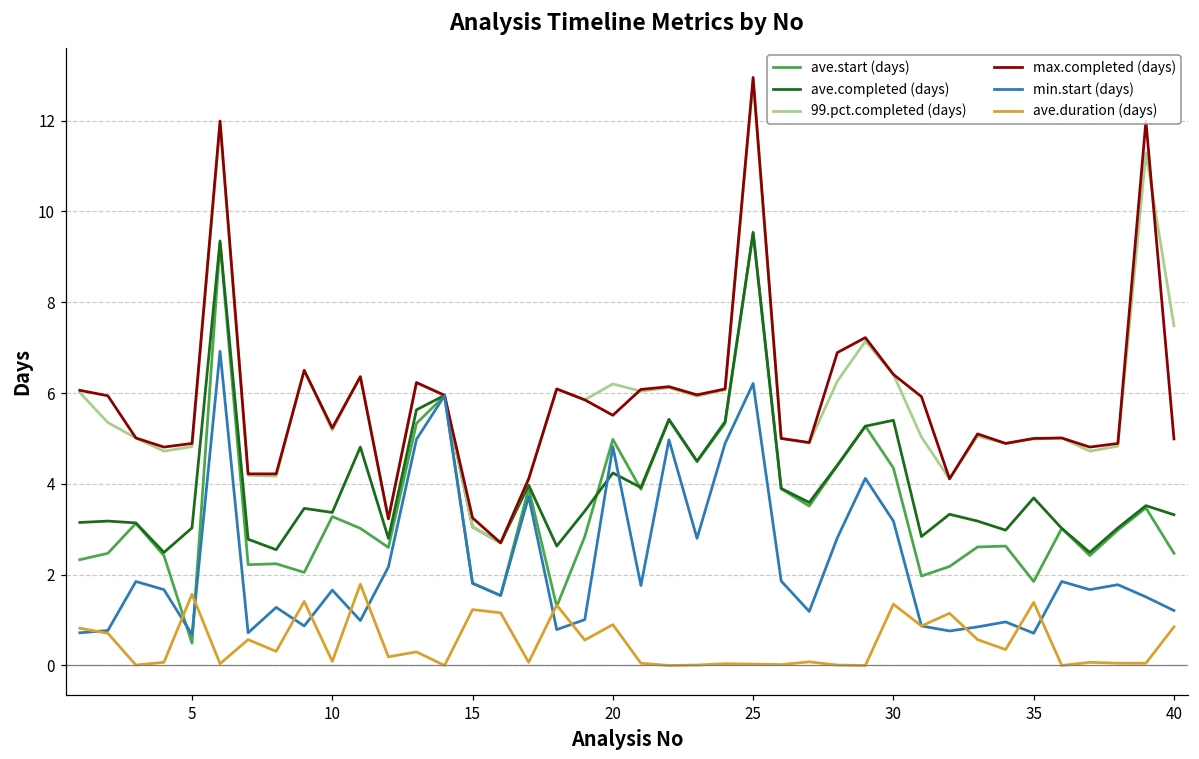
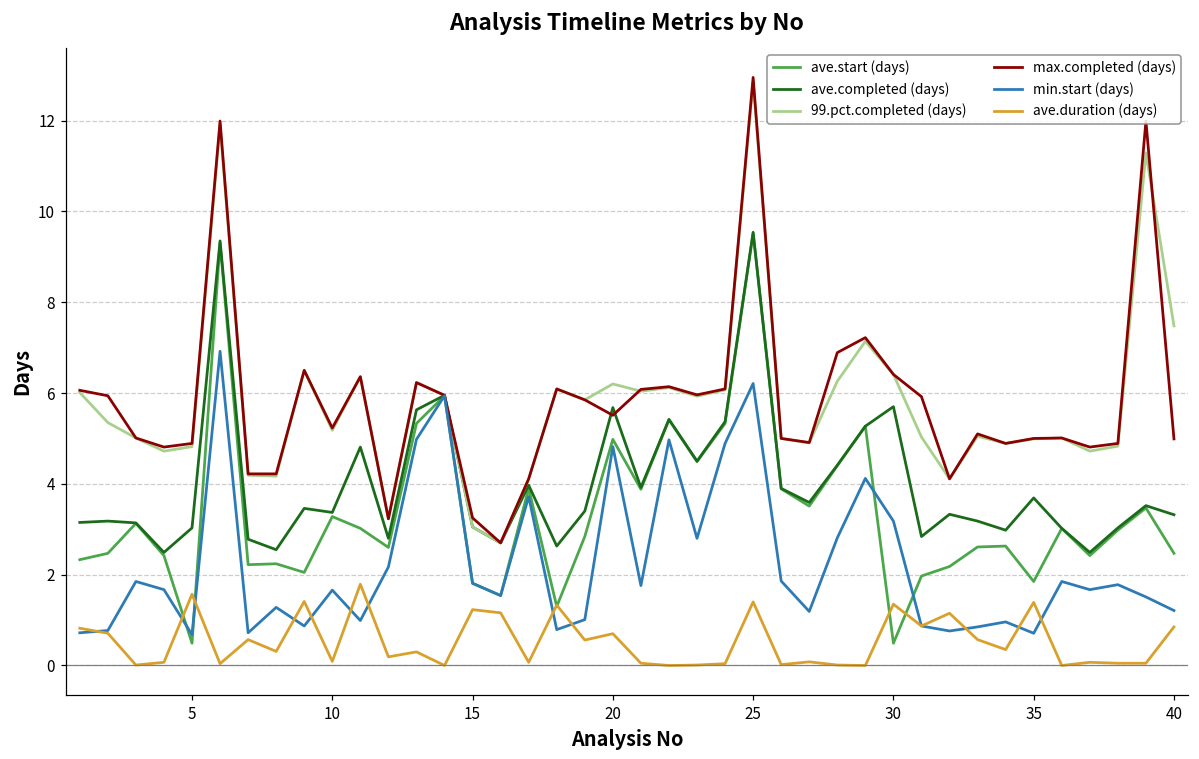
ave.completed (days), 20: 4.2 -> 5.7
ave.duration (days), 20: 0.9 -> 0.7
ave.duration (days), 25: 0.0 -> 1.4
ave.start (days), 30: 4.4 -> 0.5
ave.completed (days), 30: 5.4 -> 5.7
